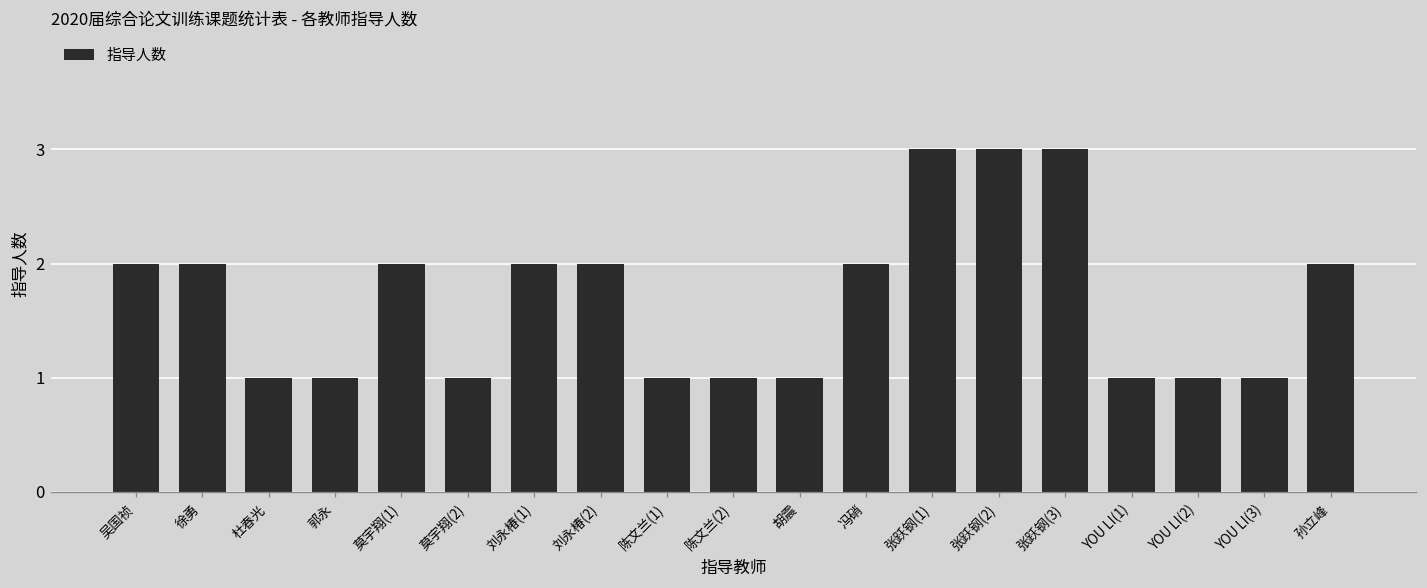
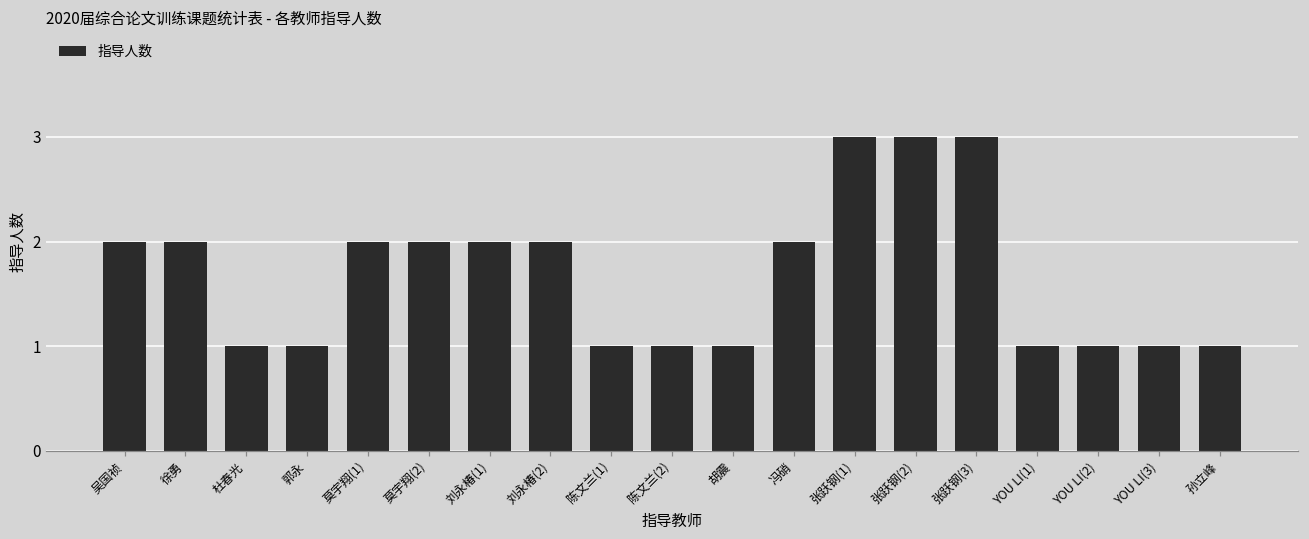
莫宇翔(2): 1 -> 2
孙立峰: 2 -> 1
